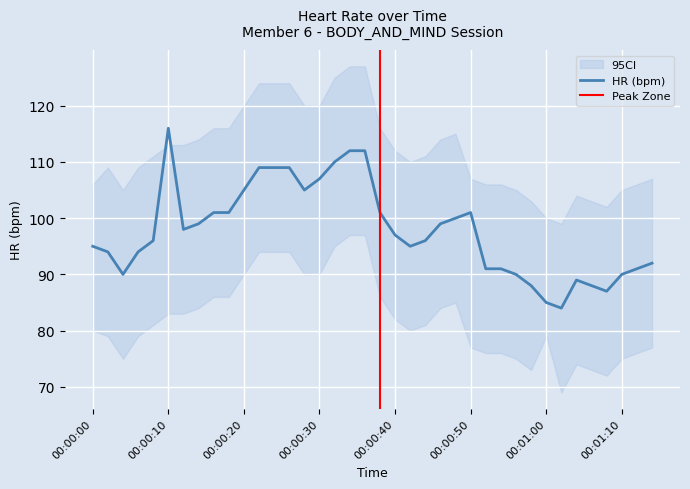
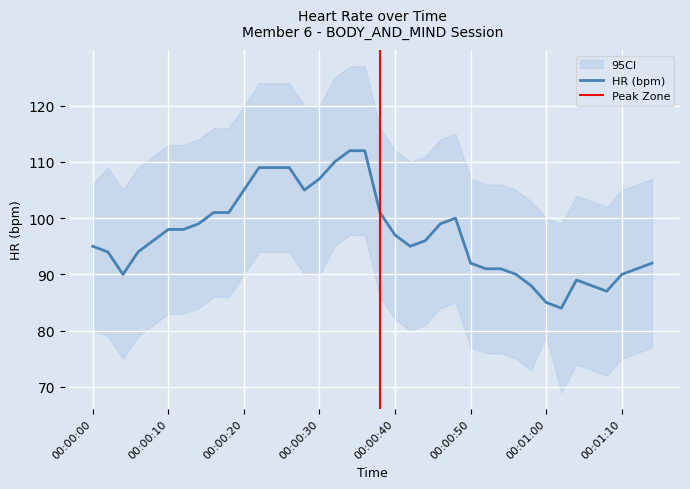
HR (bpm), 00:00:10: 116 -> 98
HR (bpm), 00:00:50: 101 -> 92
